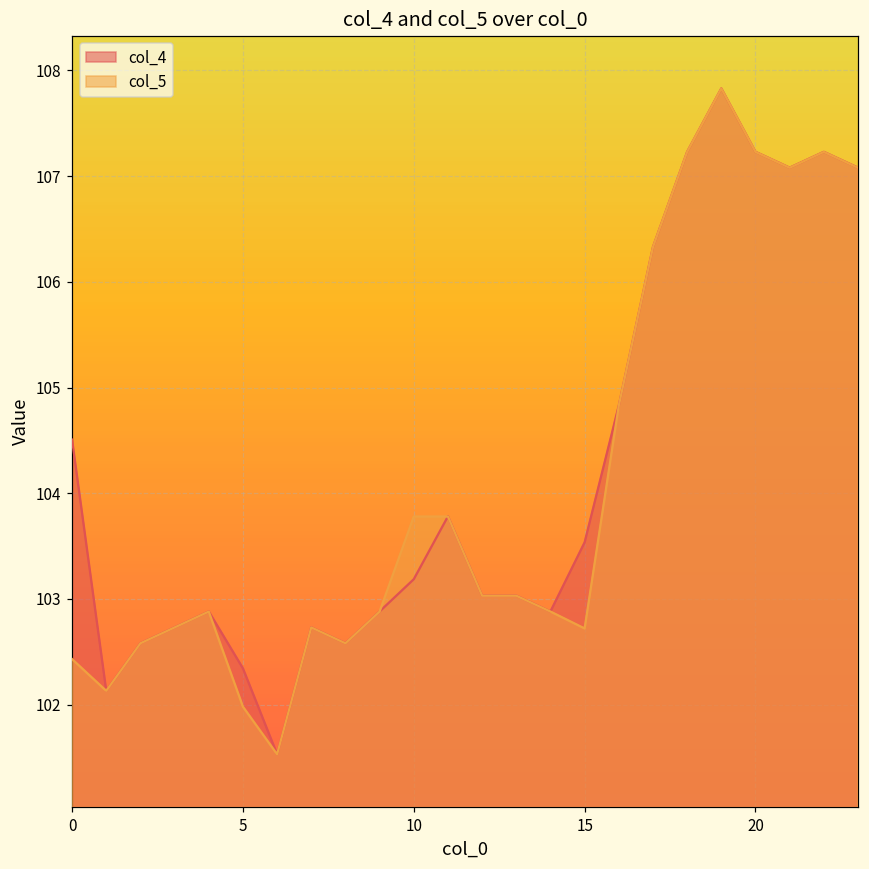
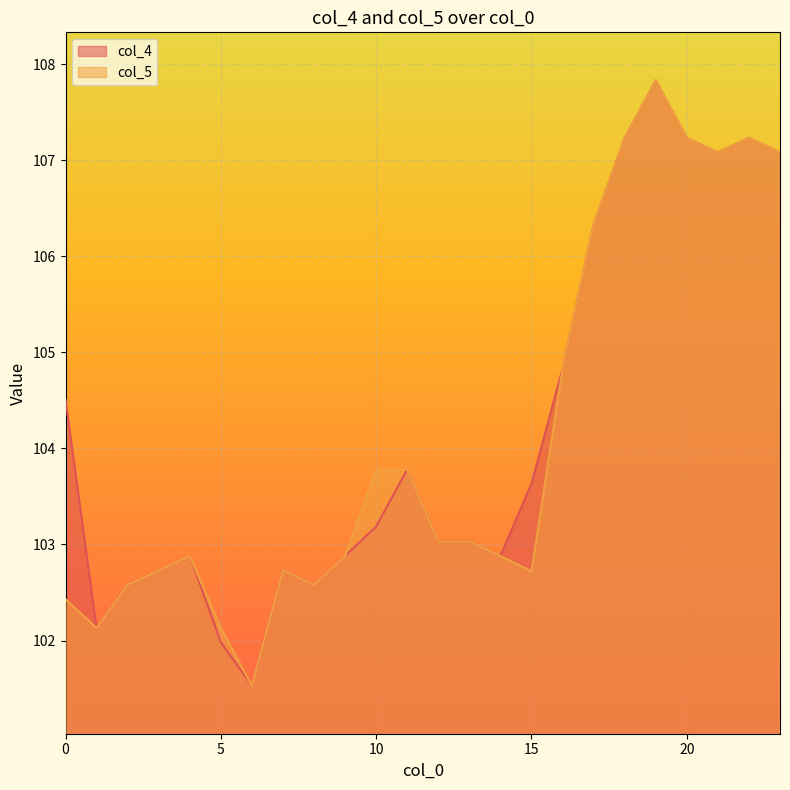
col_4, 5: 102.3 -> 102.0
col_5, 5: 102.0 -> 102.1
col_4, 15: 103.5 -> 103.6
